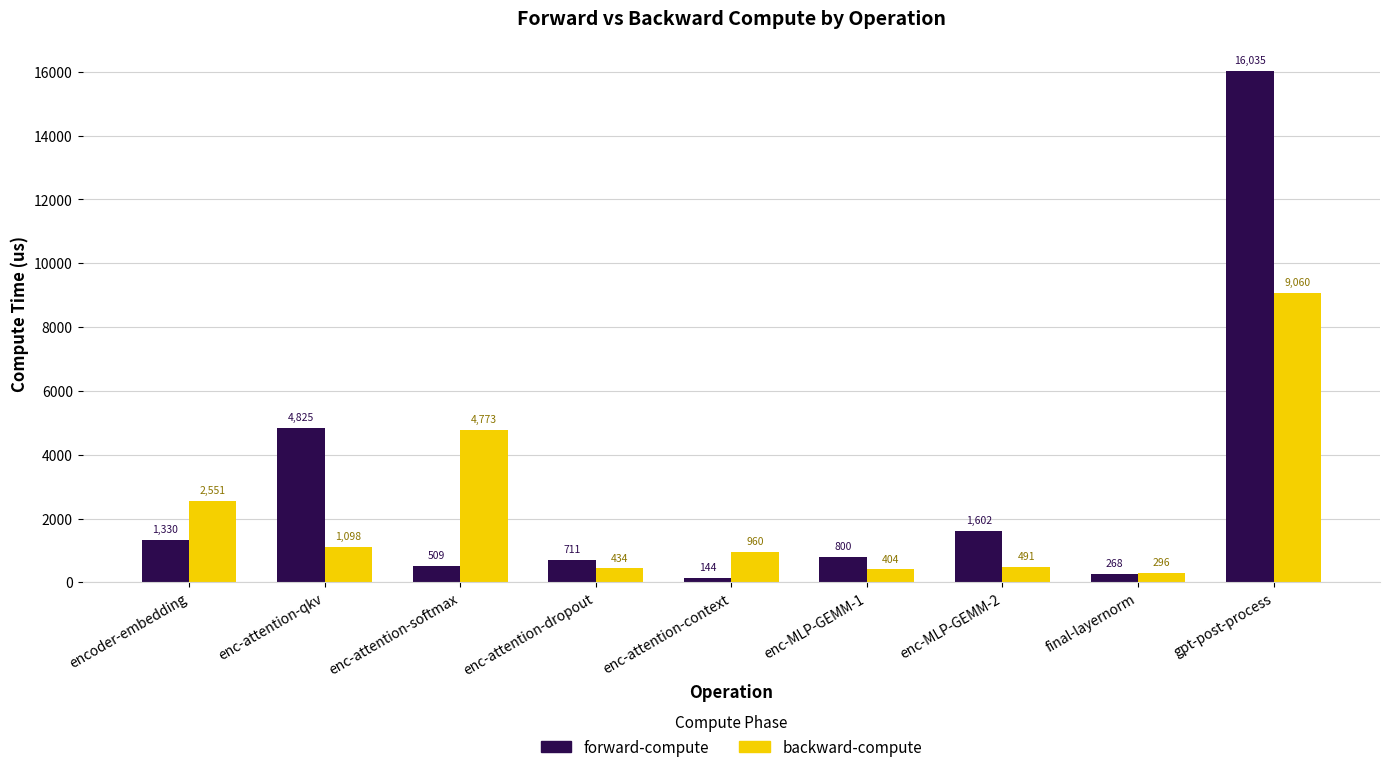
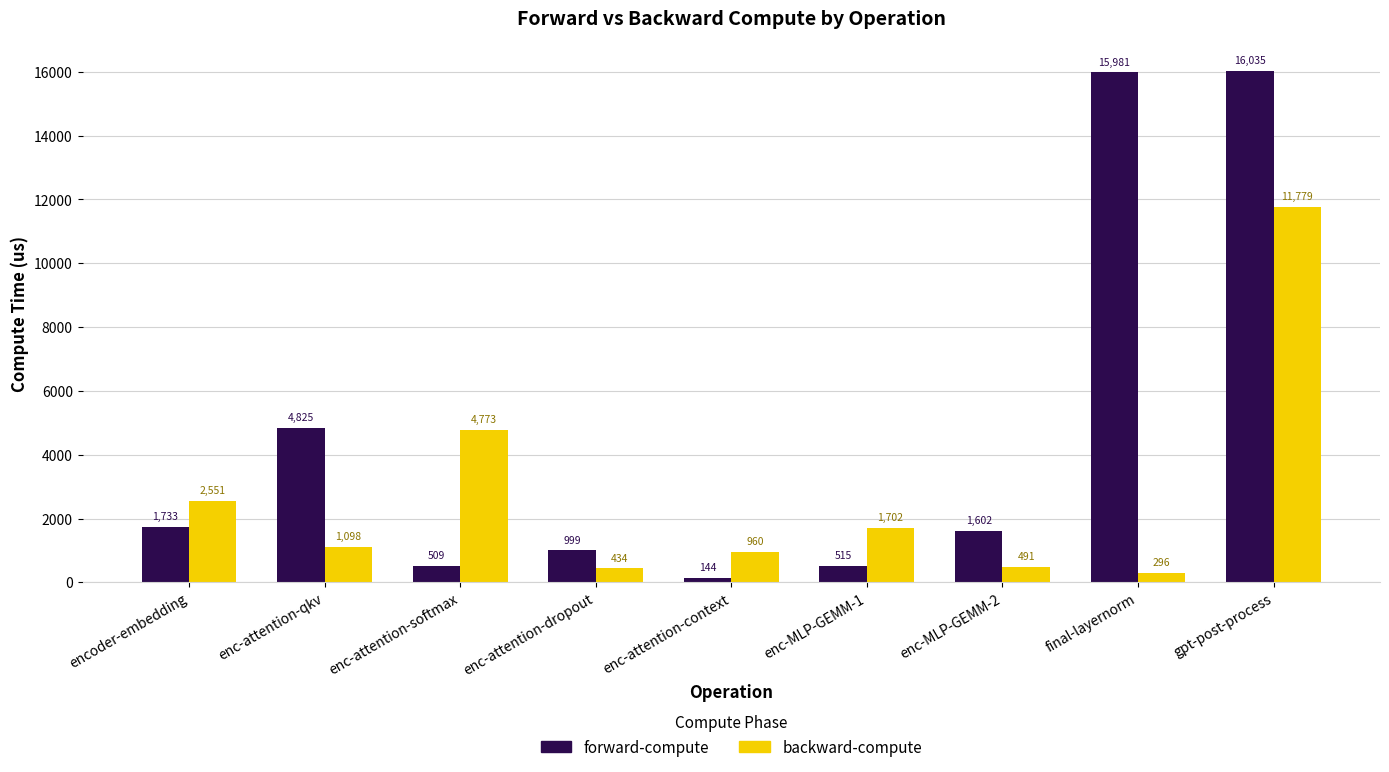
forward-compute, encoder-embedding: 1,330 -> 1,733
forward-compute, enc-attention-dropout: 711 -> 999
forward-compute, enc-MLP-GEMM-1: 800 -> 515
backward-compute, enc-MLP-GEMM-1: 404 -> 1,702
forward-compute, final-layernorm: 268 -> 15,981
backward-compute, gpt-post-process: 9,060 -> 11,779
